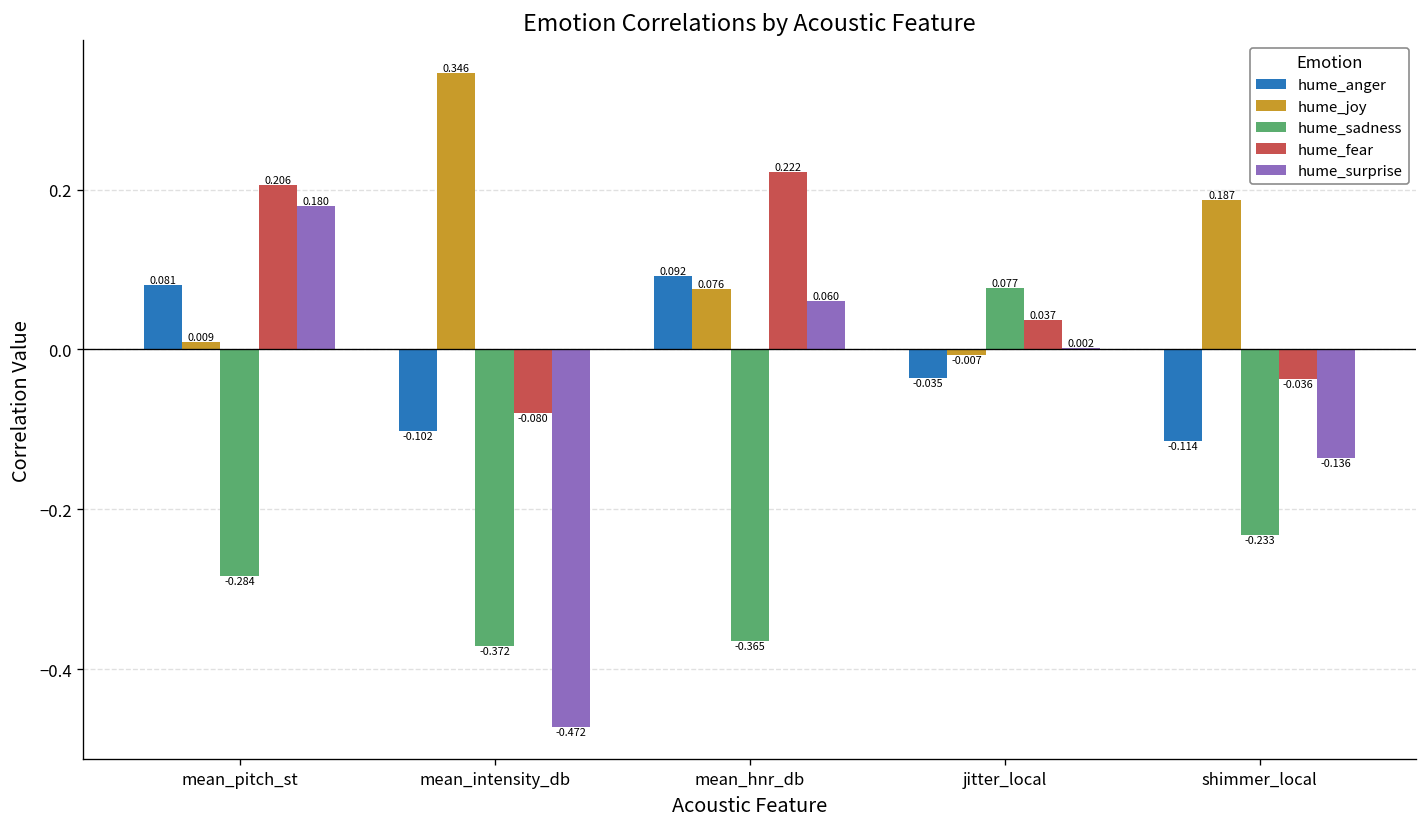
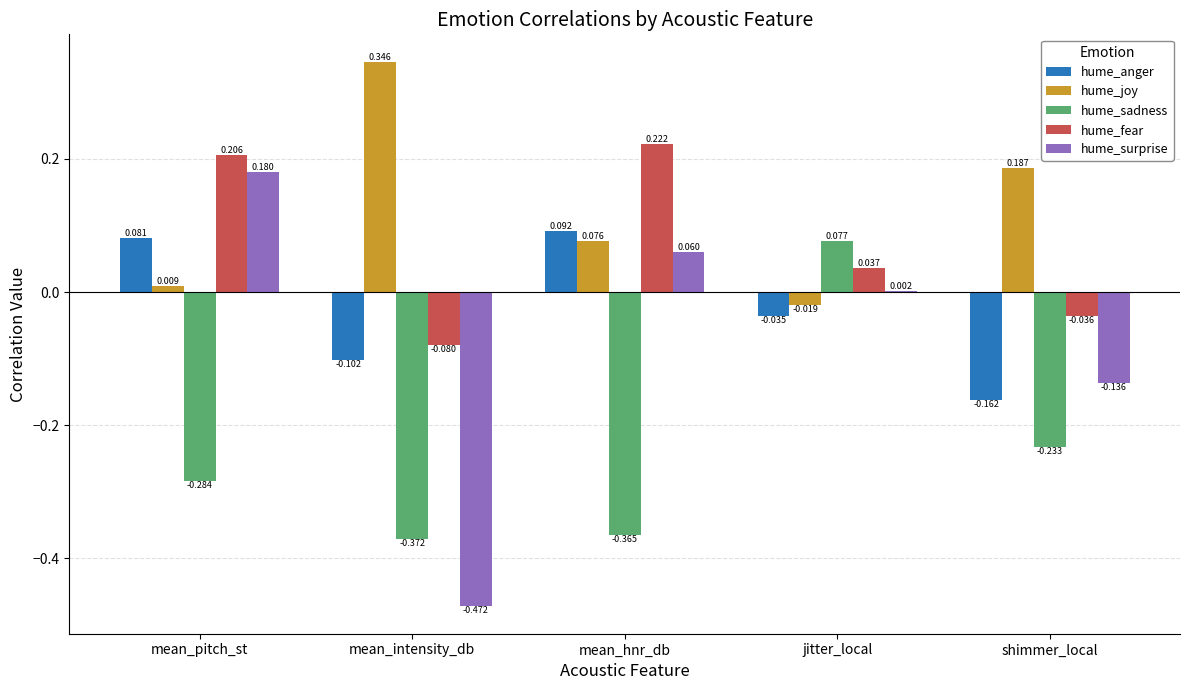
hume_joy, jitter_local: -0.007 -> -0.019
hume_anger, shimmer_local: -0.114 -> -0.162
